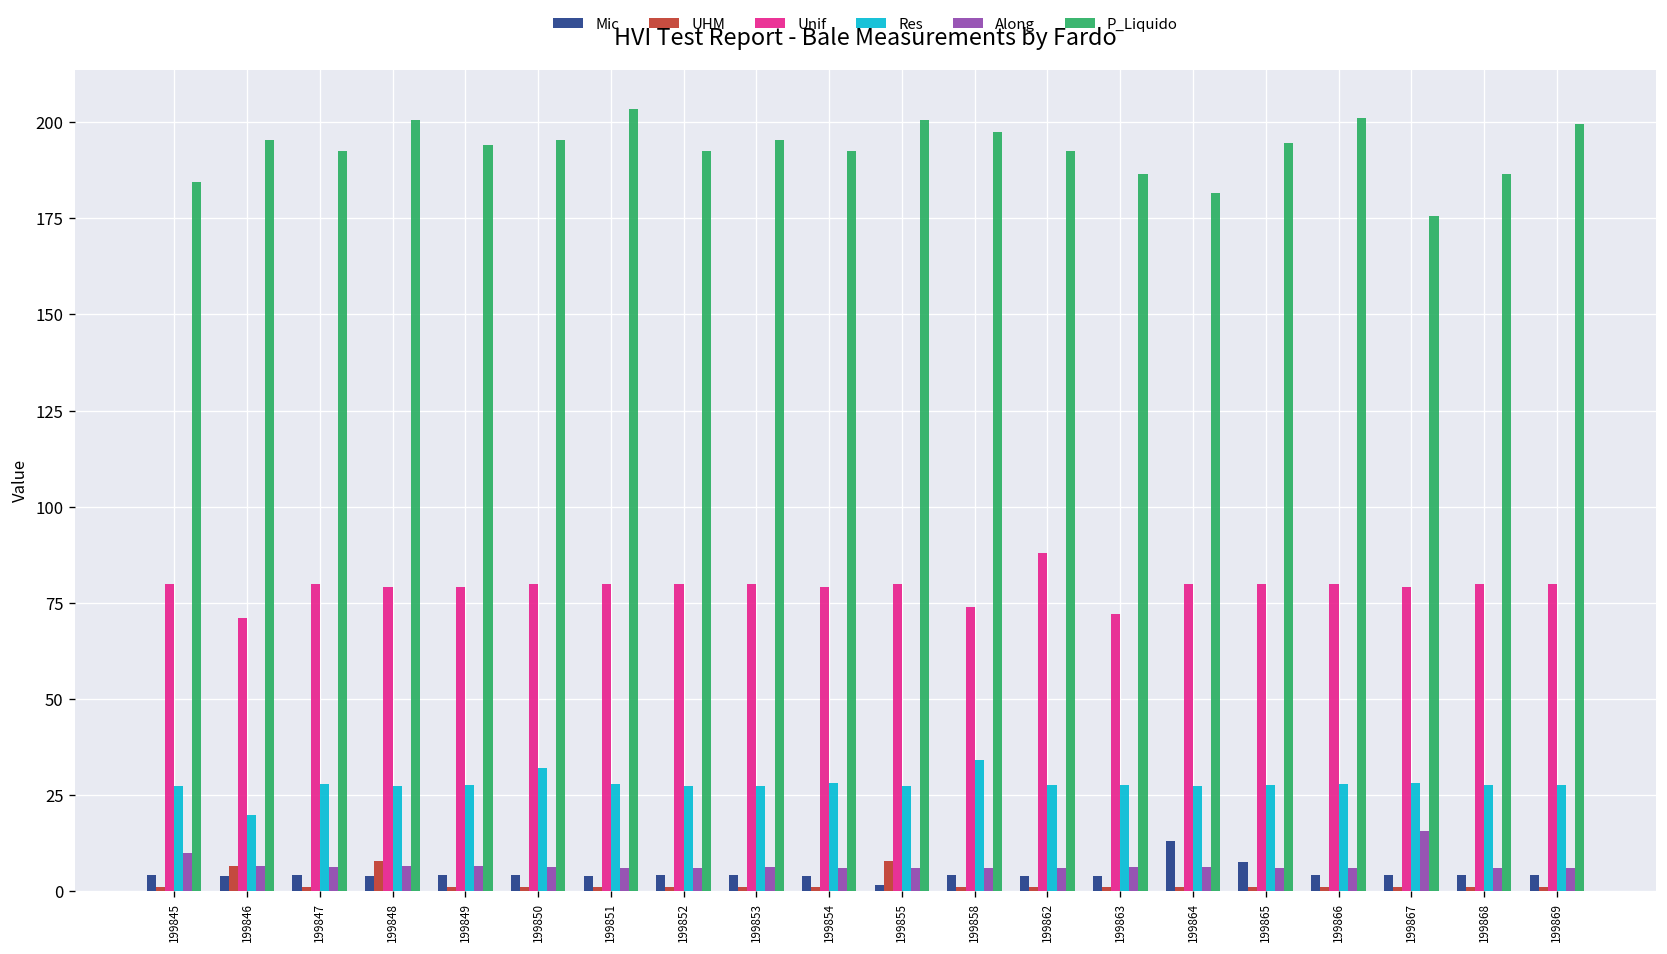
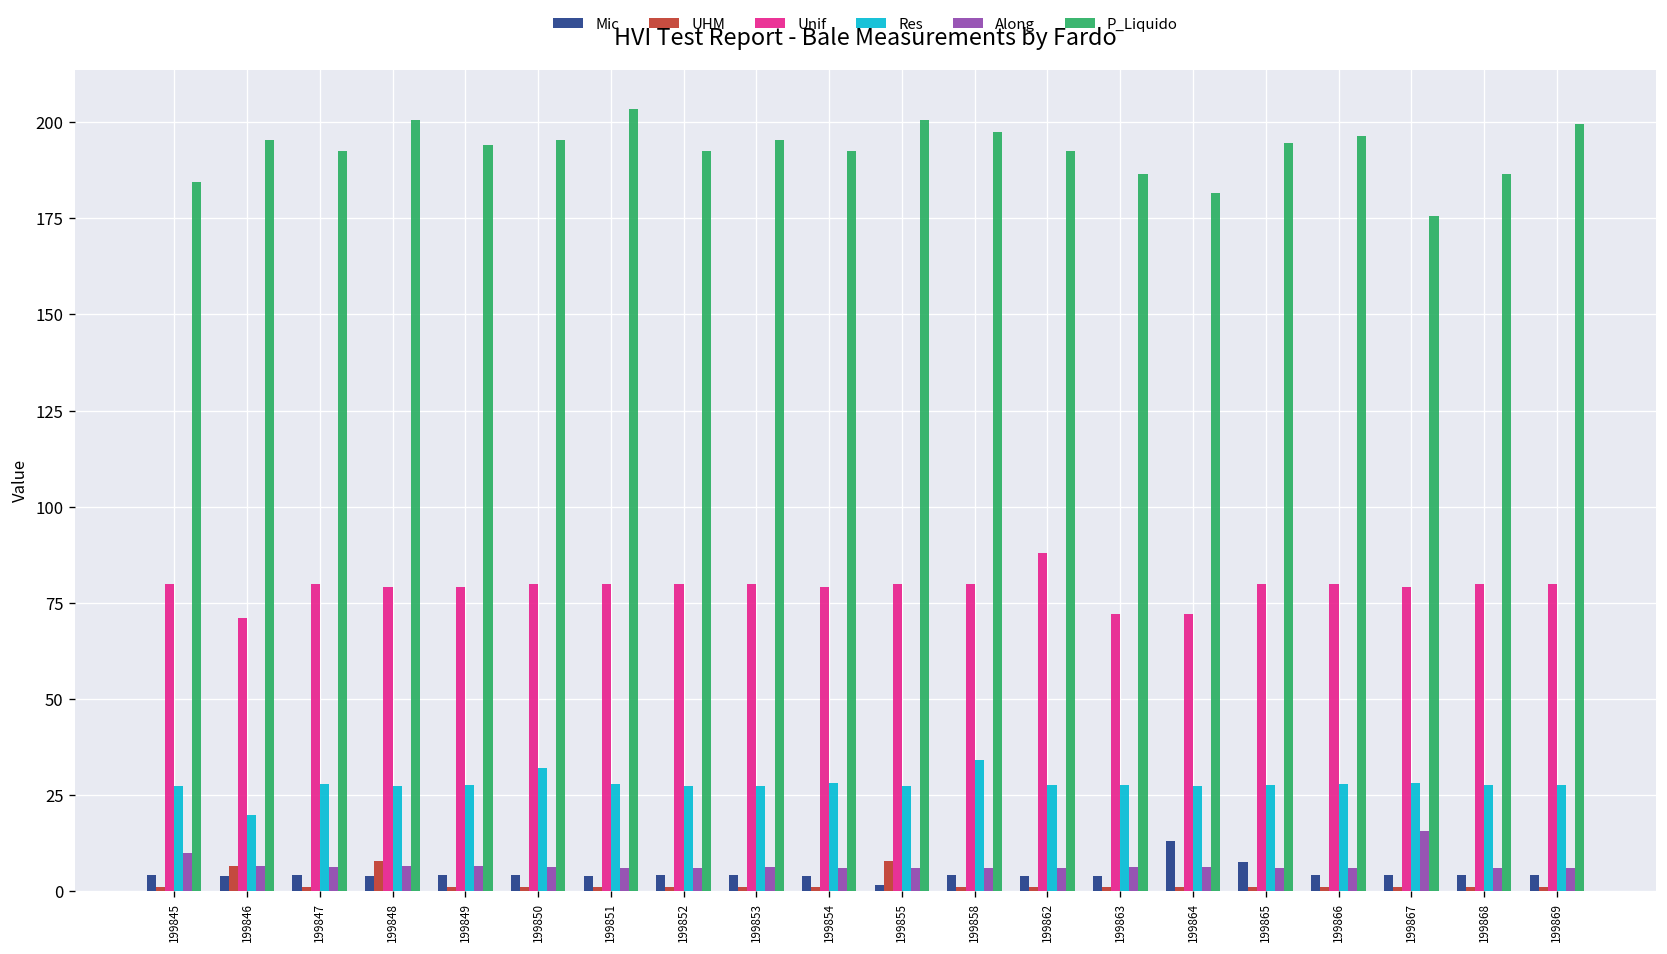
Unif, 199858: 74 -> 80
Unif, 199864: 80 -> 72
P_Liquido, 199866: 201 -> 197
